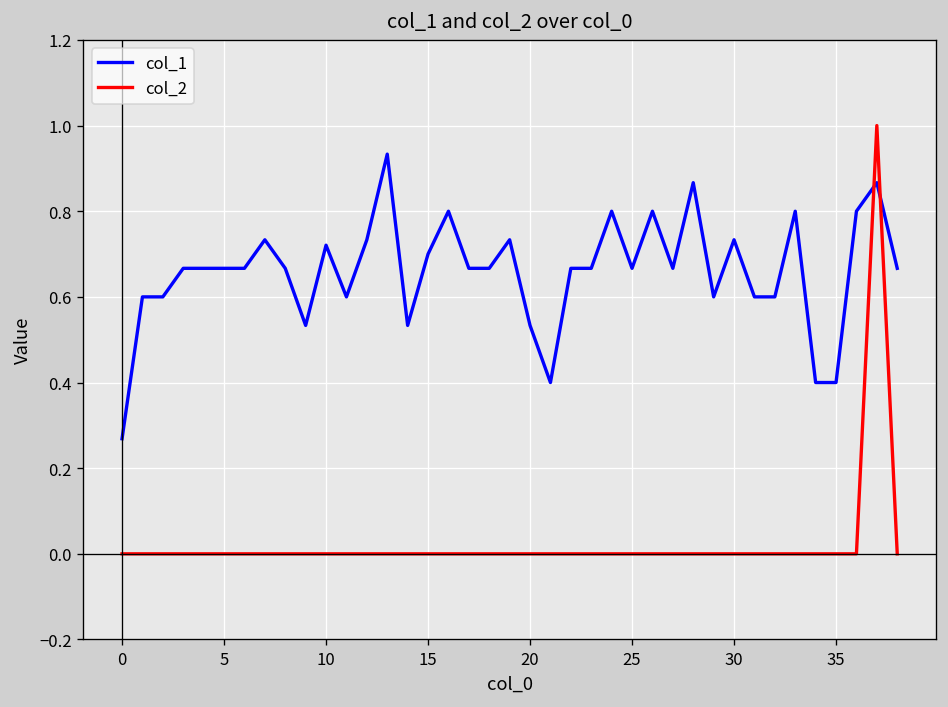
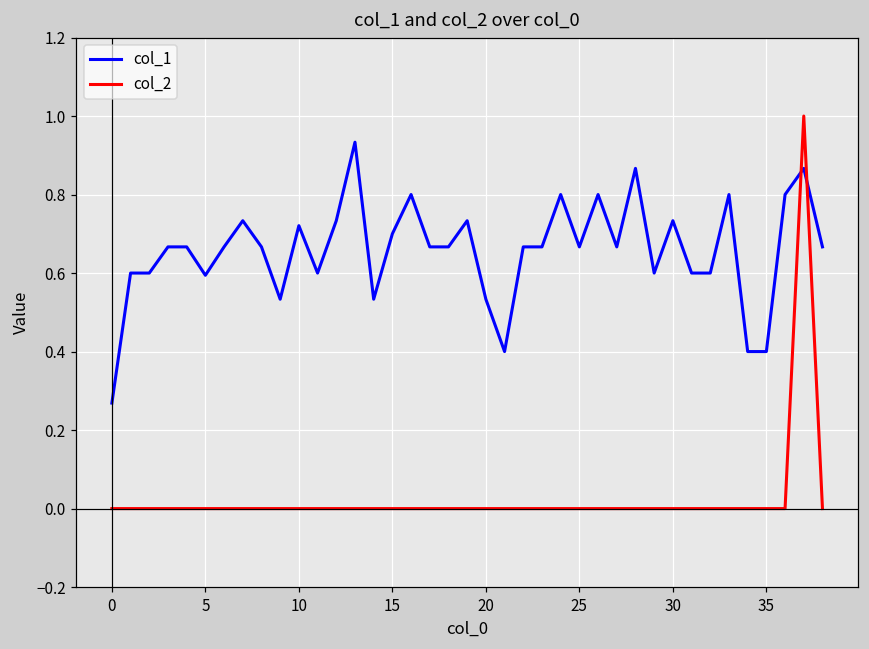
col_1, 5: 0.67 -> 0.59
